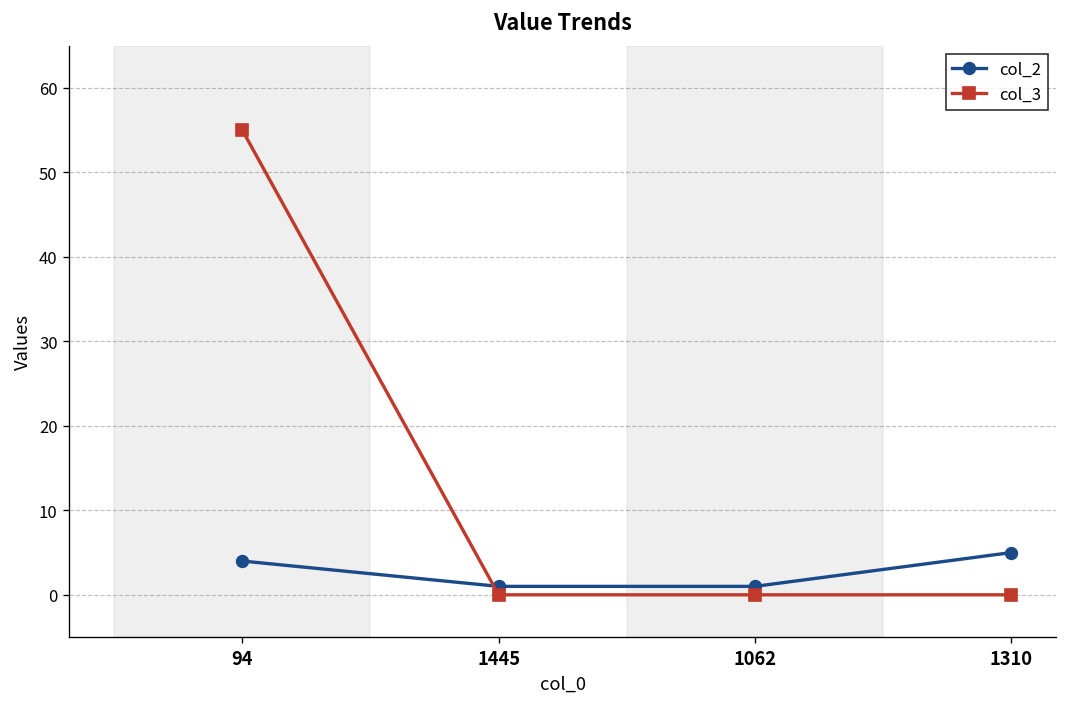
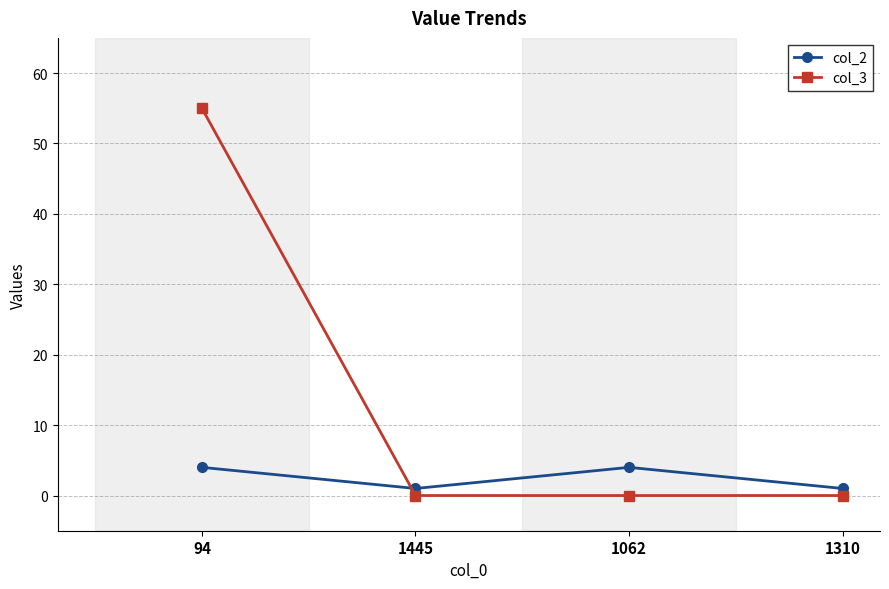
col_2, 1062: 1 -> 4
col_2, 1310: 5 -> 1
